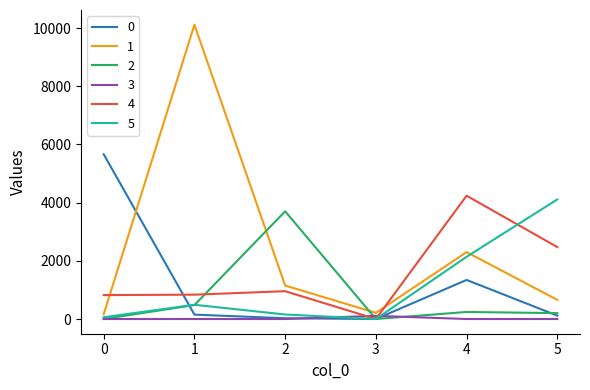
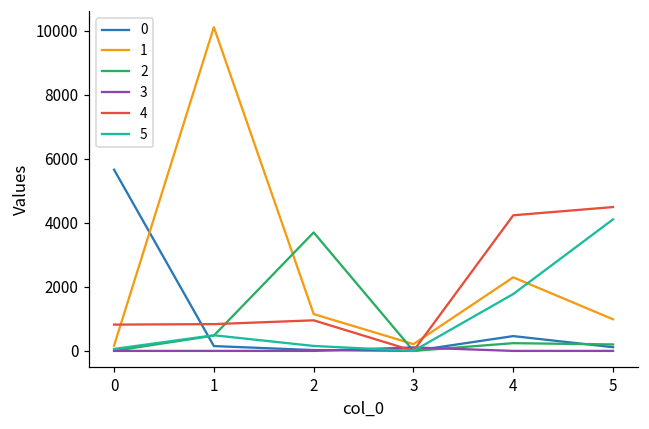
0, 4: 1300 -> 500
5, 4: 2100 -> 1800
1, 5: 700 -> 1000
4, 5: 2500 -> 4500
